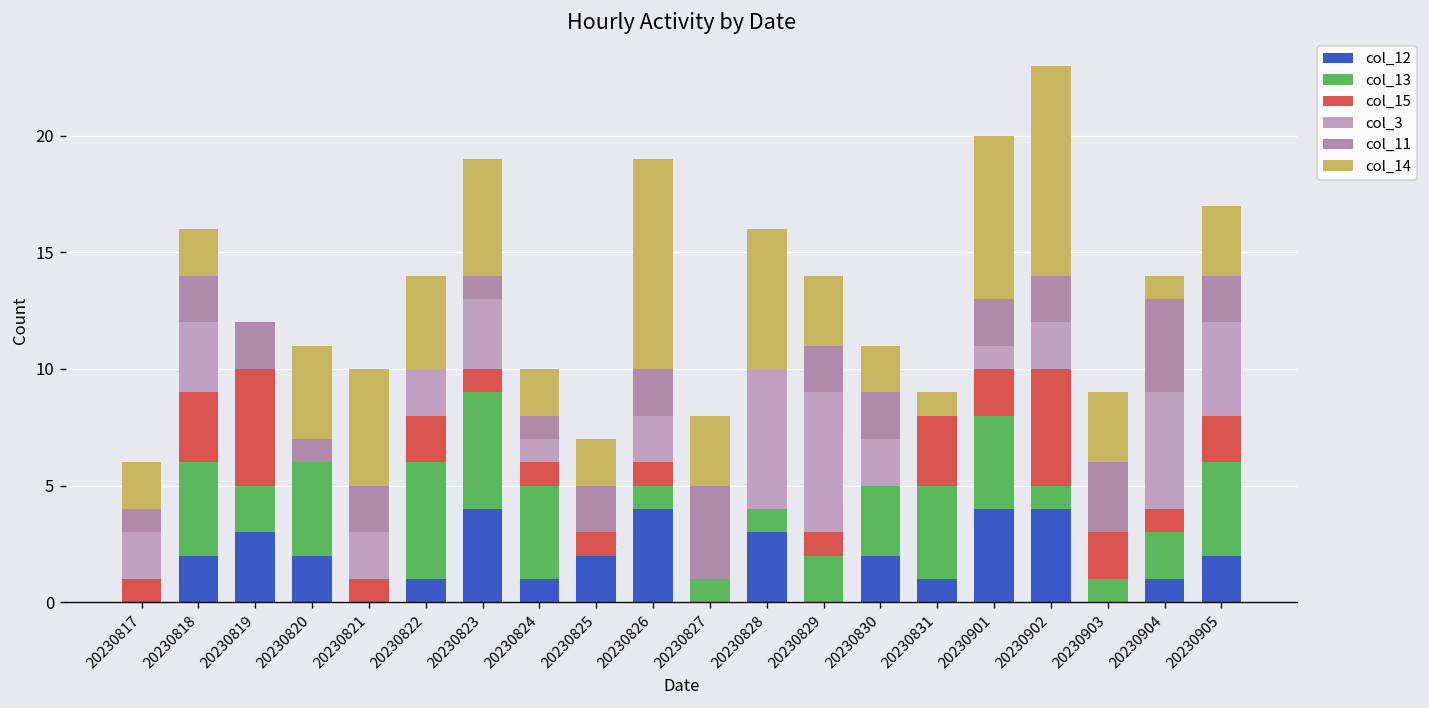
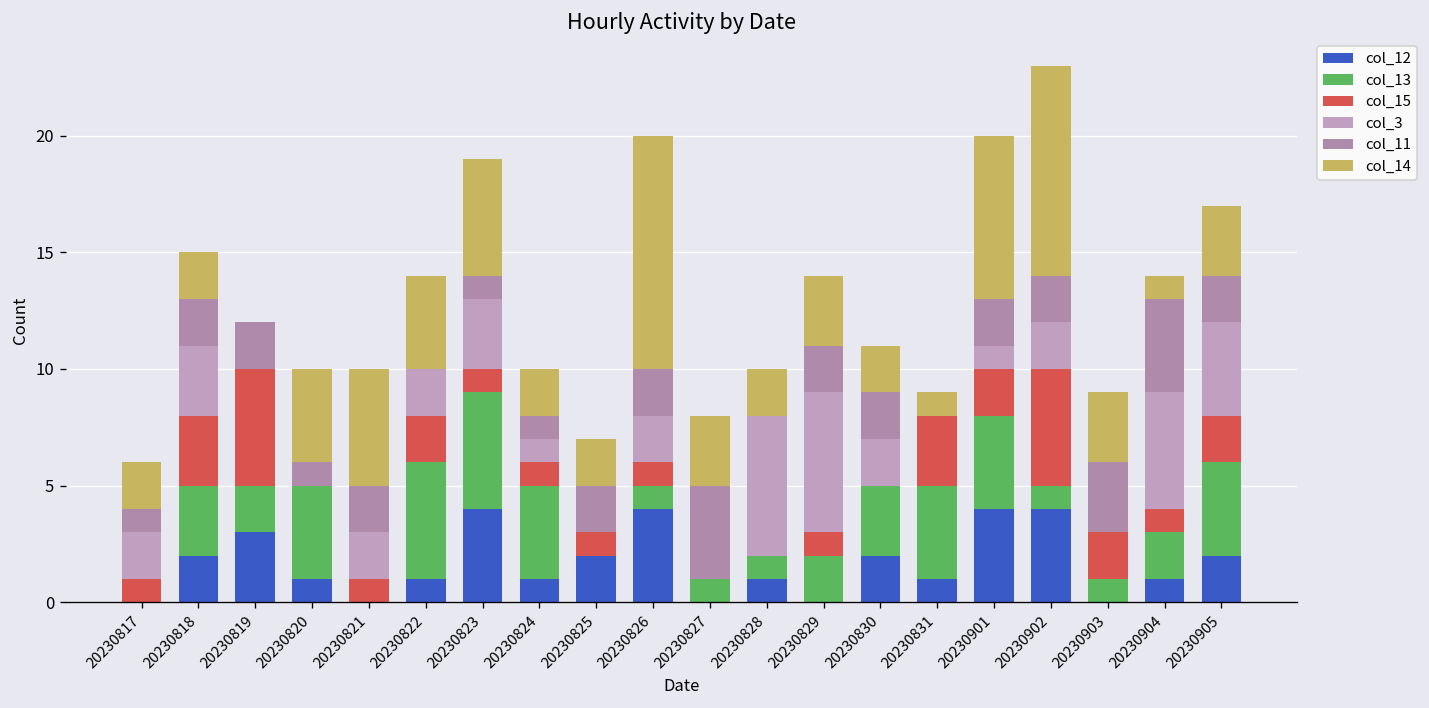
col_13, 20230818: 4 -> 3
col_12, 20230820: 2 -> 1
col_14, 20230826: 9 -> 10
col_12, 20230828: 3 -> 1
col_14, 20230828: 6 -> 2
